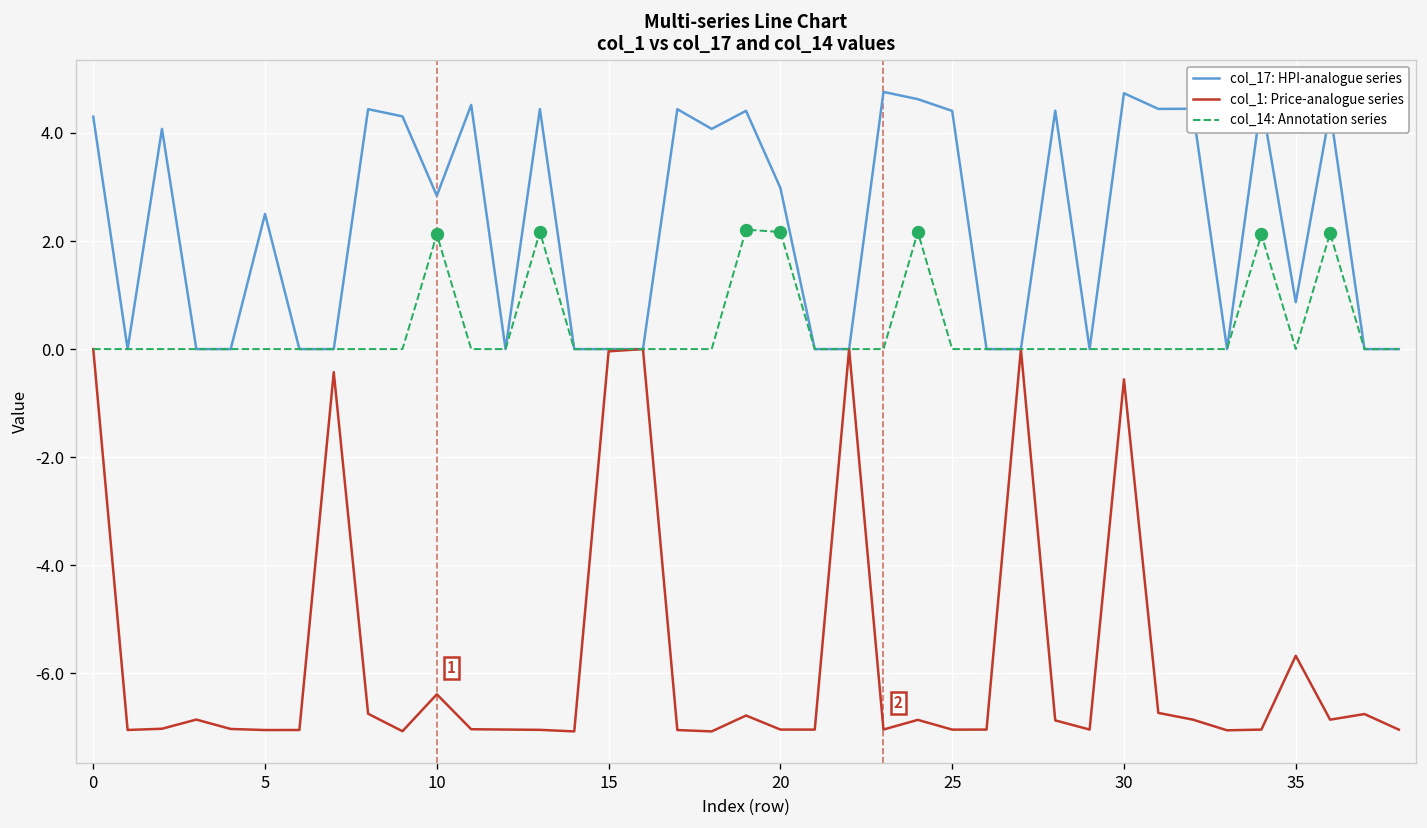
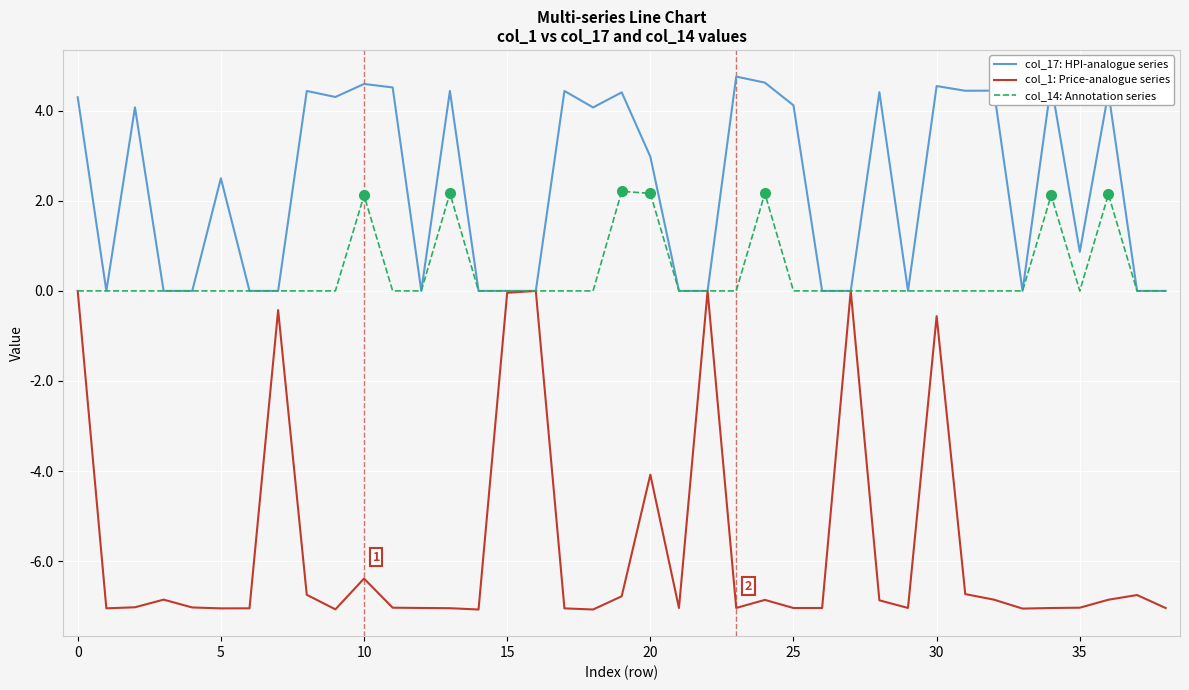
col_17: HPI-analogue series, 10: 2.8 -> 4.6
col_1: Price-analogue series, 20: -7.0 -> -4.1
col_17: HPI-analogue series, 25: 4.4 -> 4.1
col_17: HPI-analogue series, 30: 4.7 -> 4.5
col_1: Price-analogue series, 35: -5.7 -> -7.0
